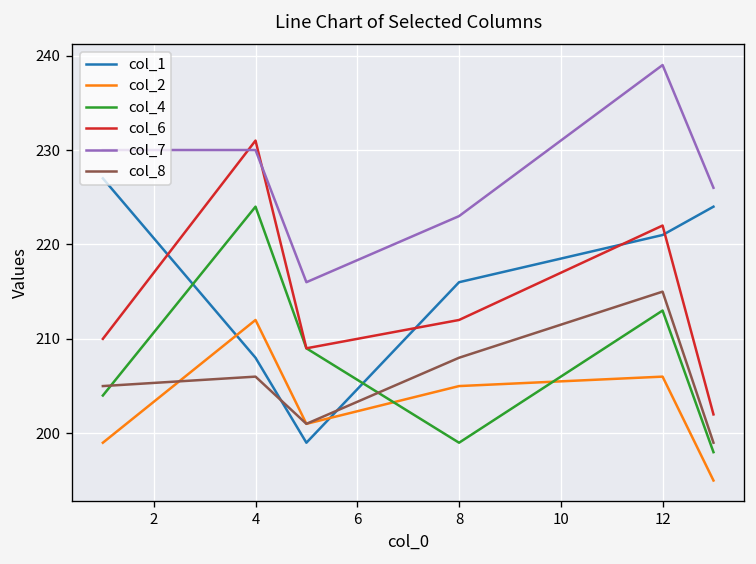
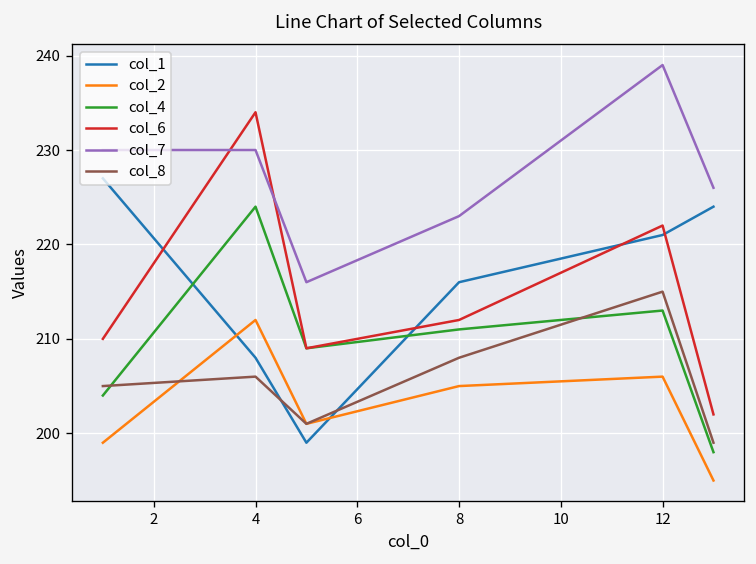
col_6, 4: 231 -> 234
col_4, 8: 199 -> 211
